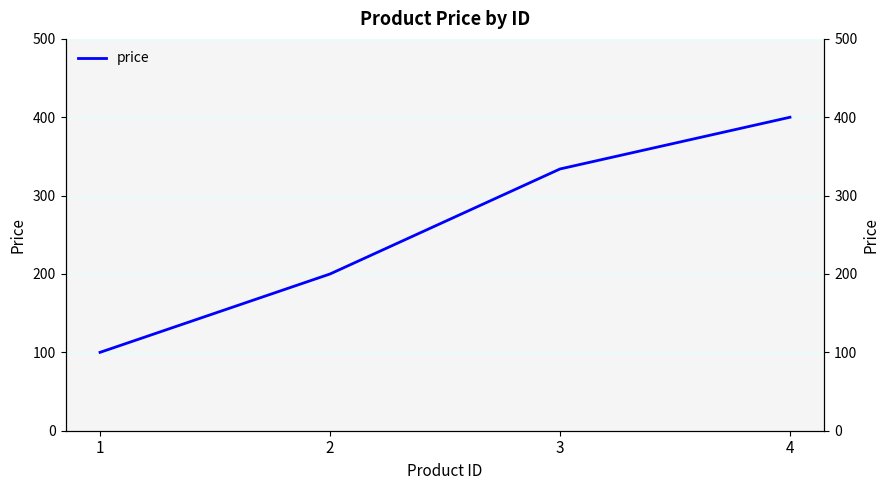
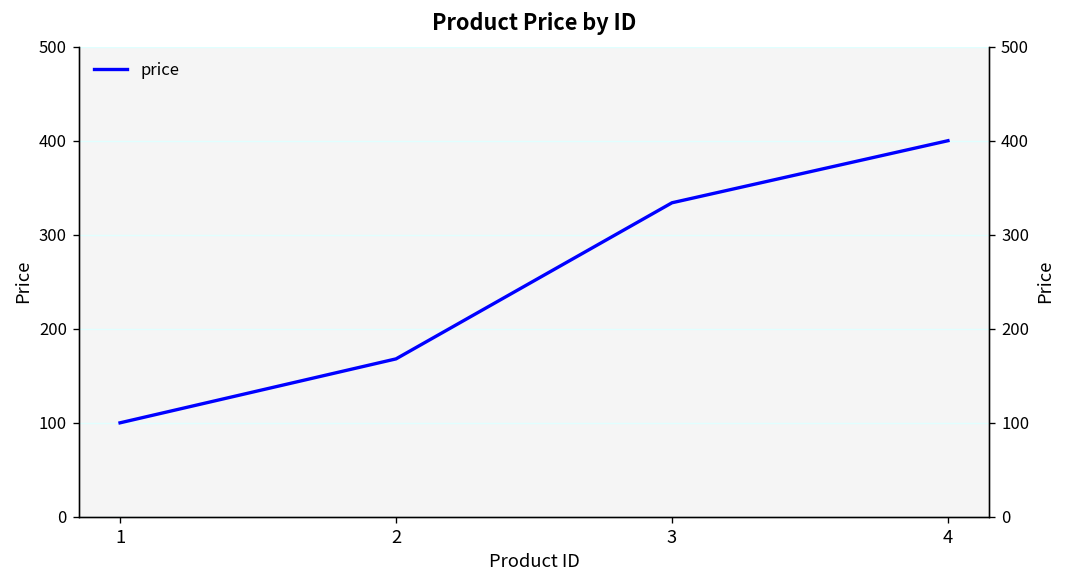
2: 200 -> 170
